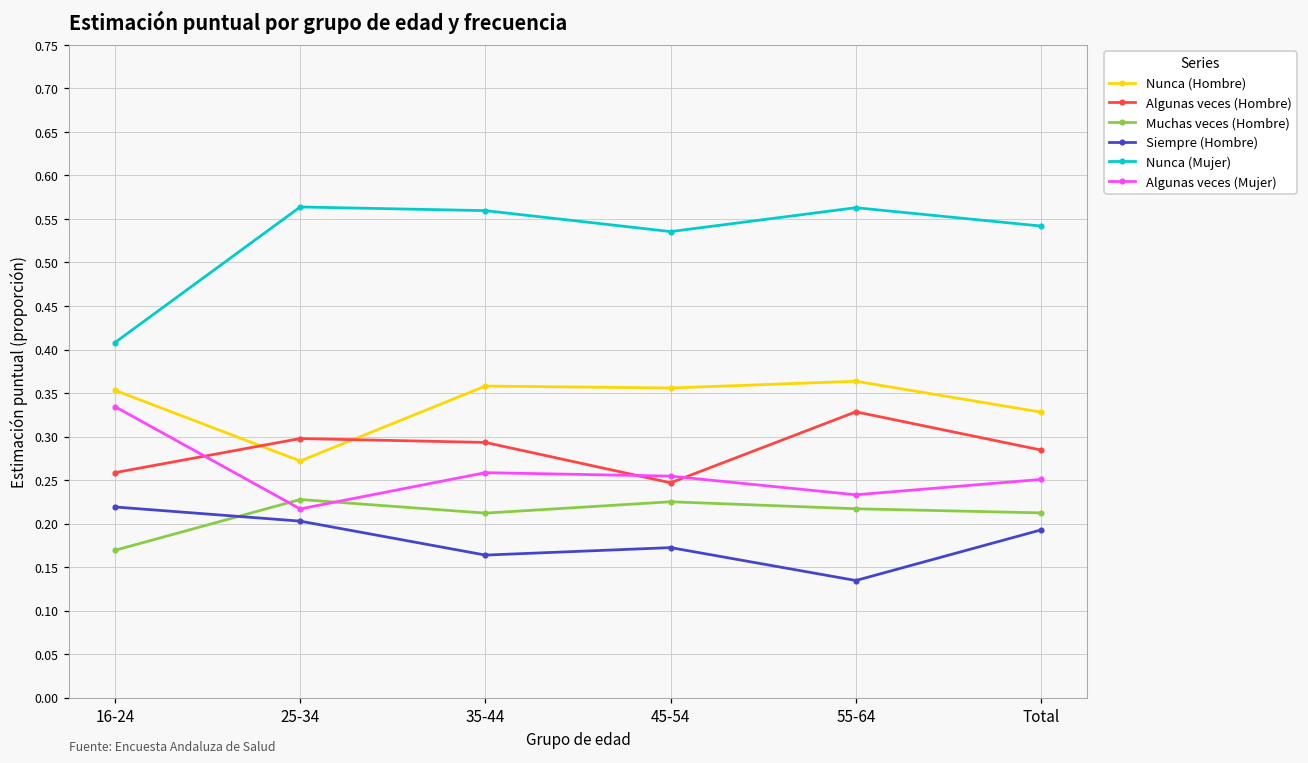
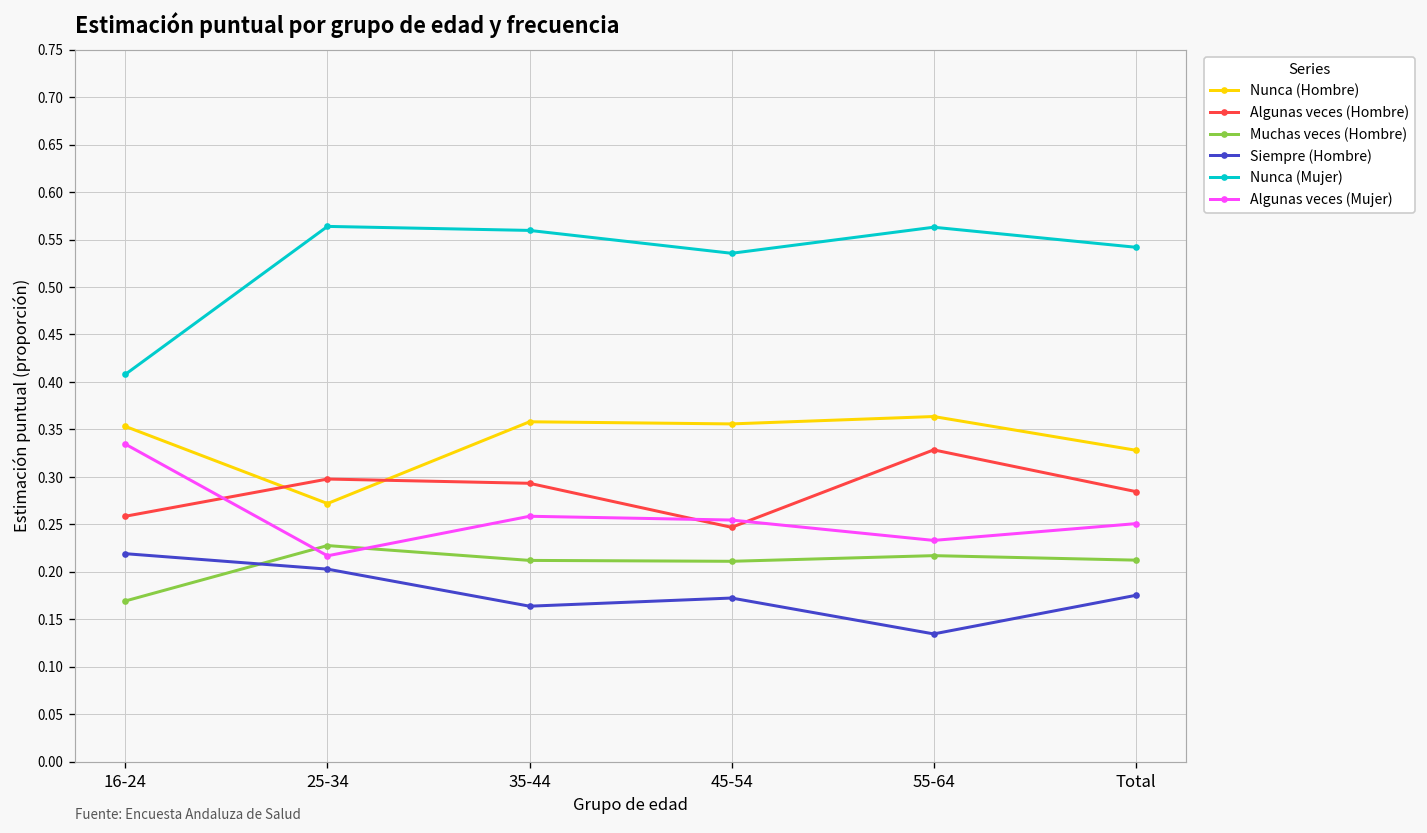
Muchas veces (Hombre), 45-54: 0.23 -> 0.21
Siempre (Hombre), Total: 0.19 -> 0.18
